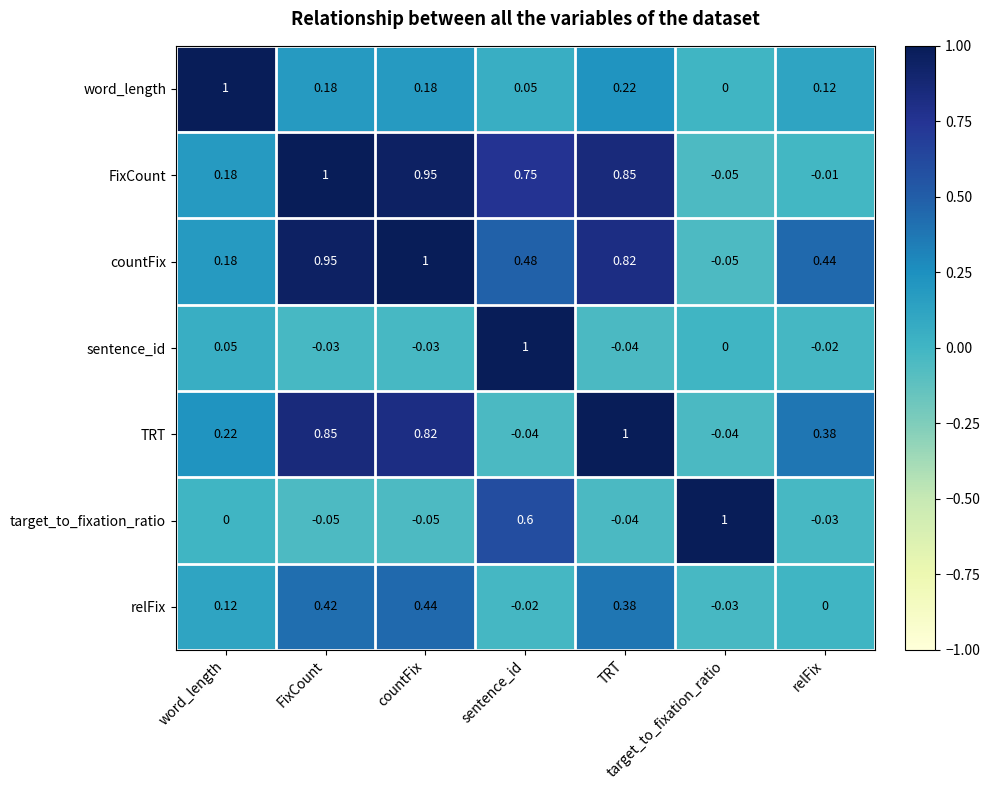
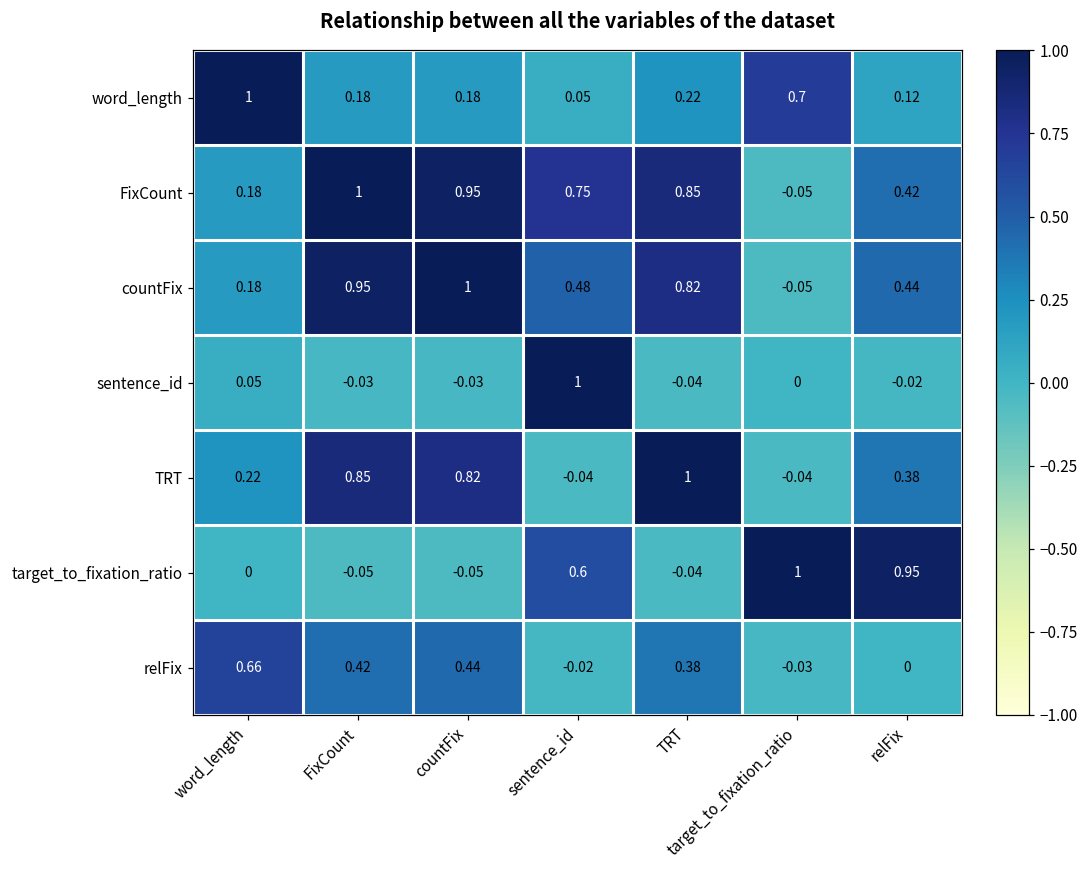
word_length, target_to_fixation_ratio: 0 -> 0.7
FixCount, relFix: -0.01 -> 0.42
target_to_fixation_ratio, relFix: -0.03 -> 0.95
relFix, word_length: 0.12 -> 0.66
